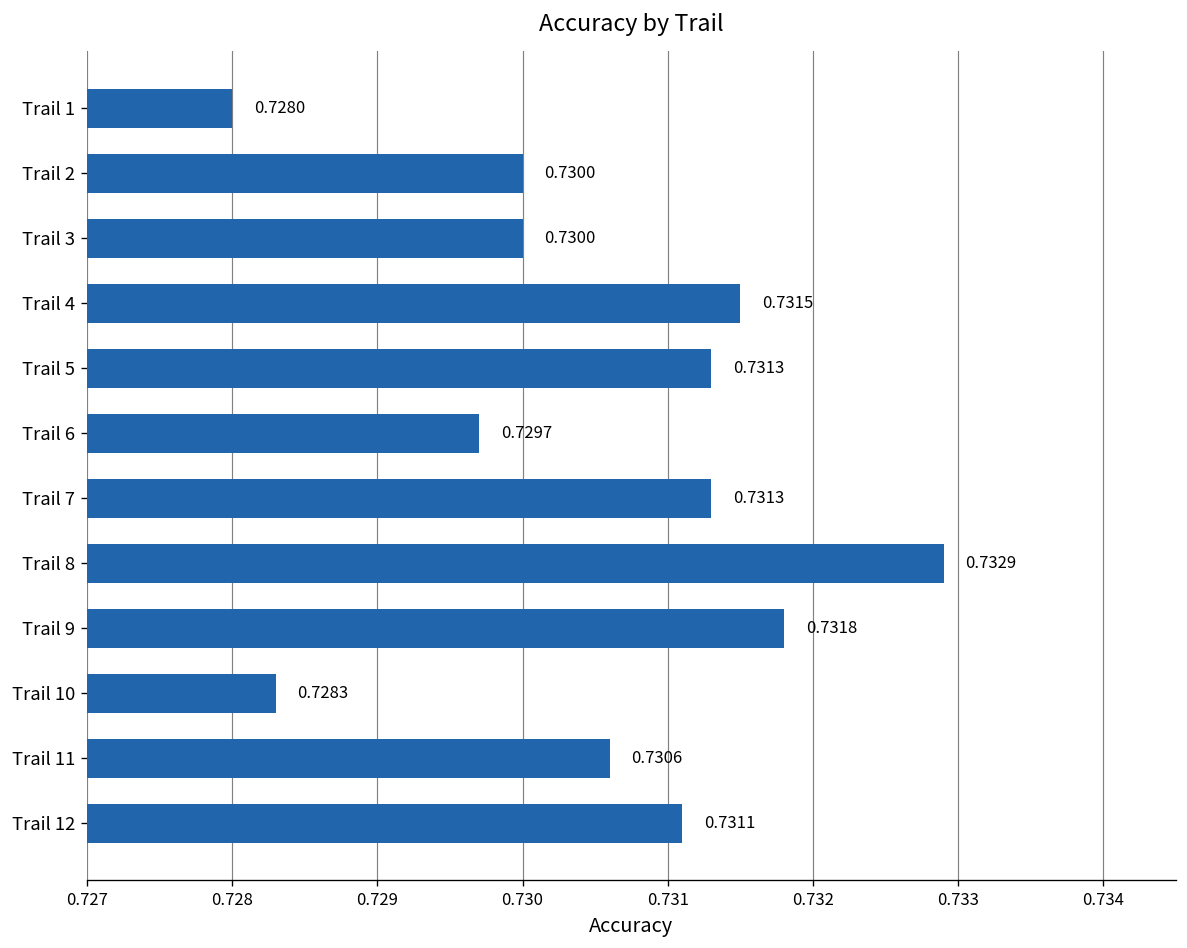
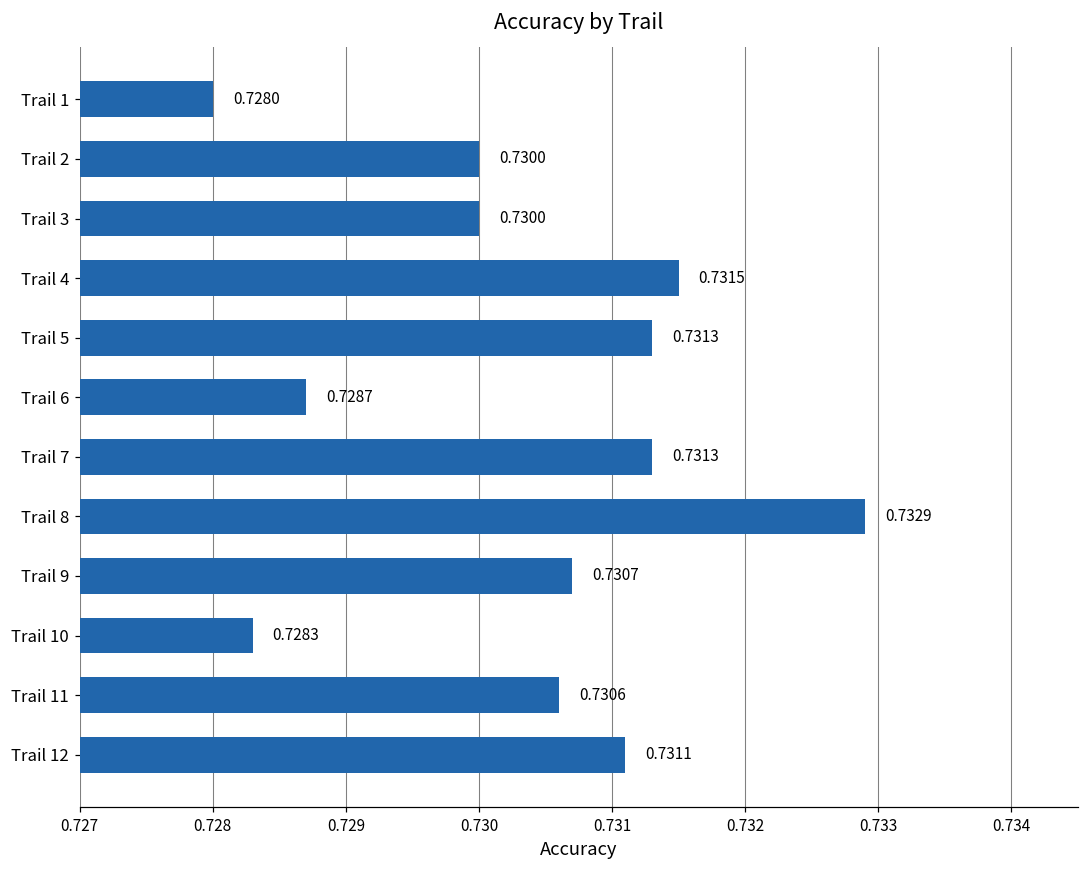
Trail 6: 0.7297 -> 0.7287
Trail 9: 0.7318 -> 0.7307
